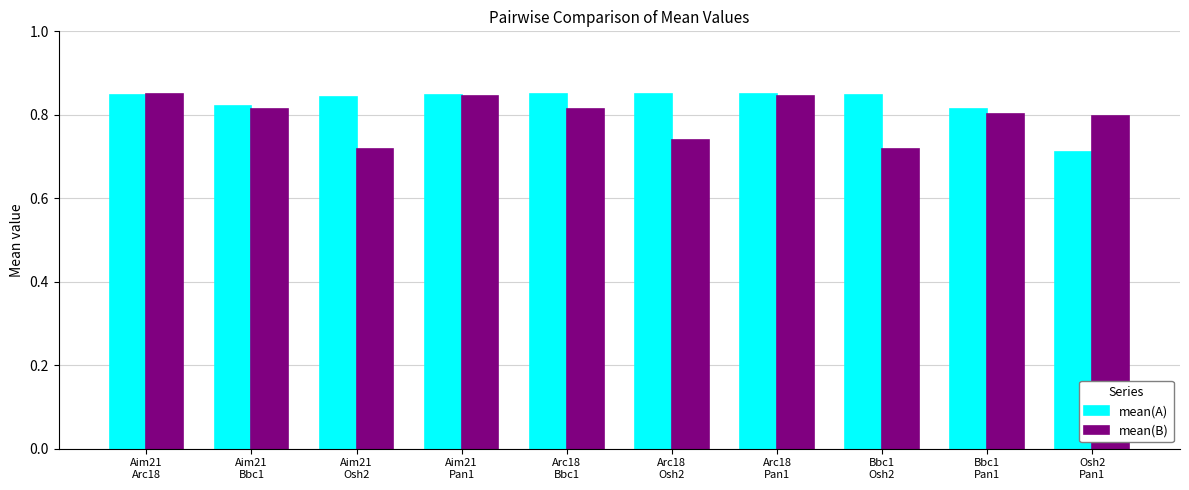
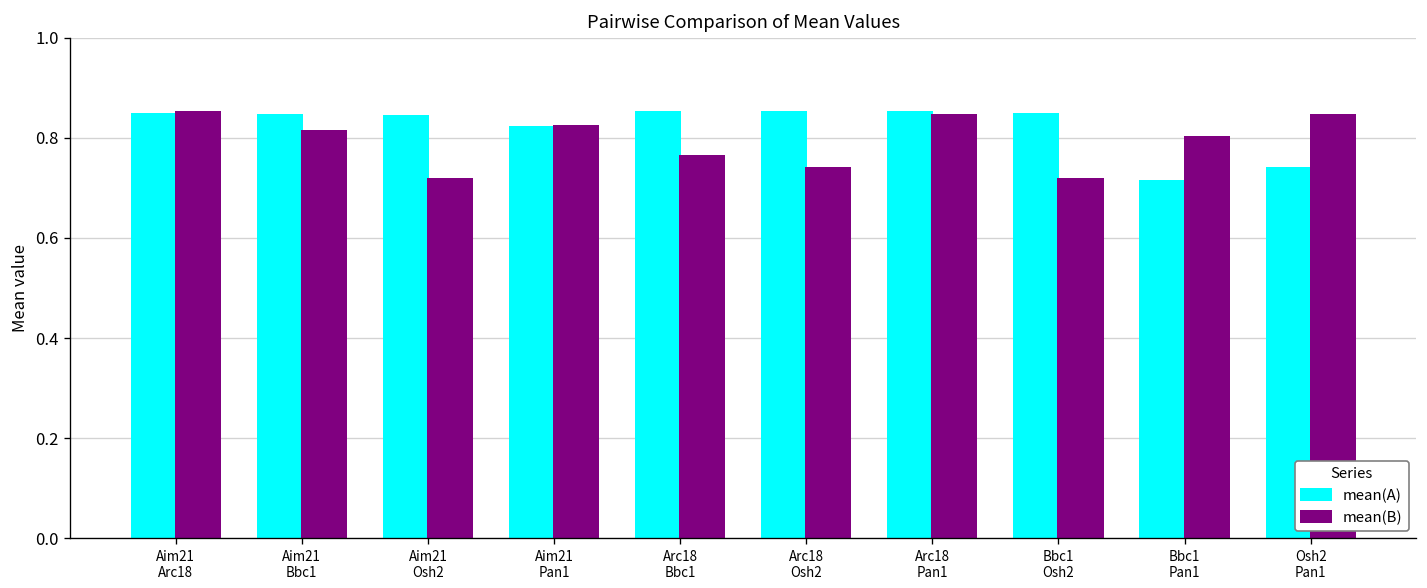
mean(A), Aim21 Bbc1: 0.82 -> 0.85
mean(A), Aim21 Pan1: 0.85 -> 0.82
mean(B), Aim21 Pan1: 0.85 -> 0.82
mean(B), Arc18 Bbc1: 0.81 -> 0.76
mean(A), Bbc1 Pan1: 0.81 -> 0.71
mean(A), Osh2 Pan1: 0.71 -> 0.74
mean(B), Osh2 Pan1: 0.80 -> 0.85
